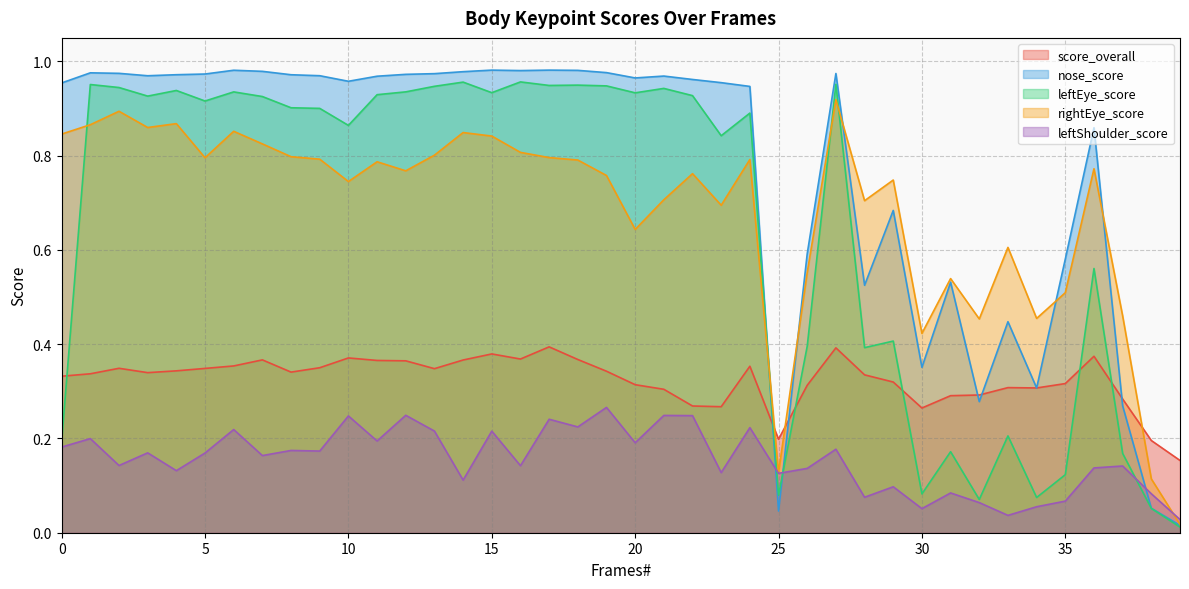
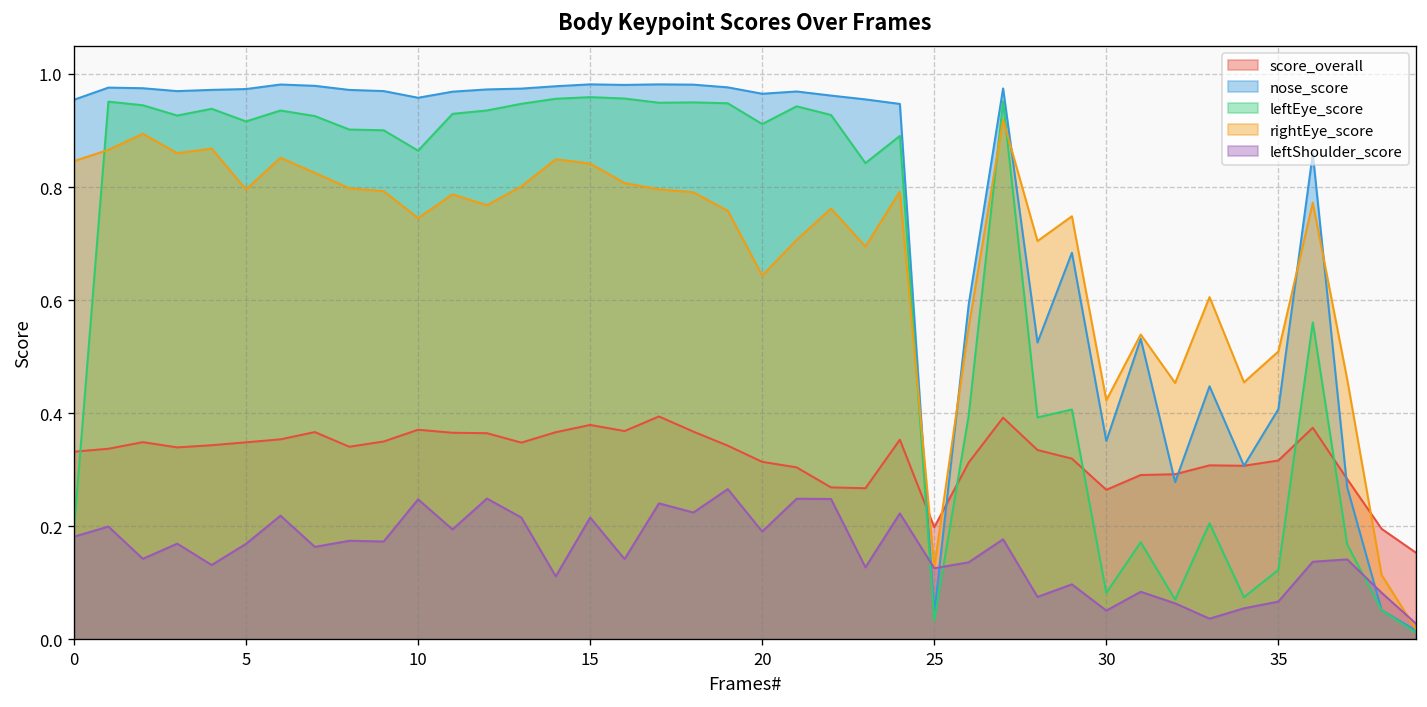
leftEye_score, 15: 0.93 -> 0.96
leftEye_score, 20: 0.93 -> 0.91
leftEye_score, 25: 0.08 -> 0.03
nose_score, 35: 0.58 -> 0.41
